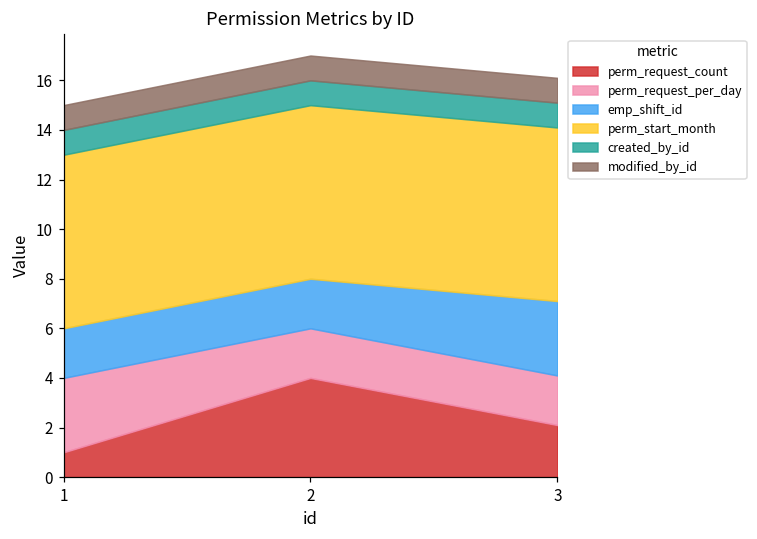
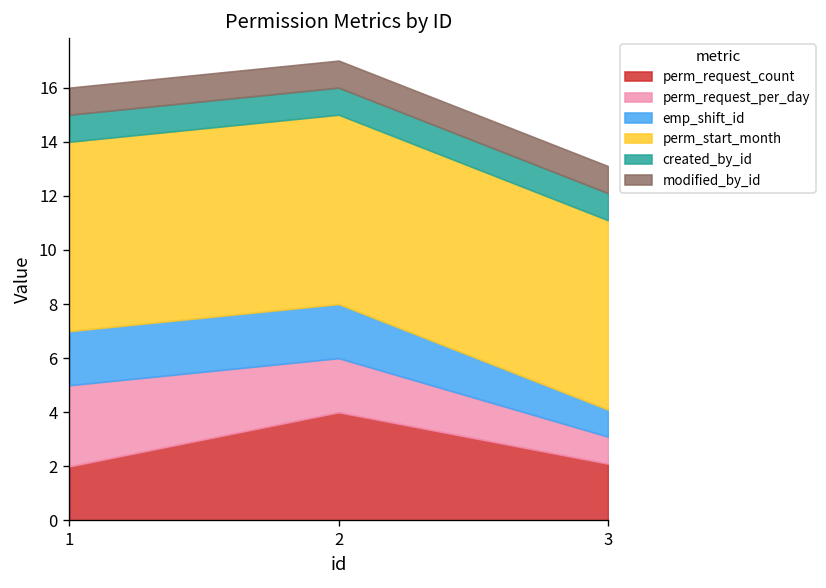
perm_request_count, 1: 1 -> 2
perm_request_per_day, 3: 2 -> 1
emp_shift_id, 3: 3 -> 1
